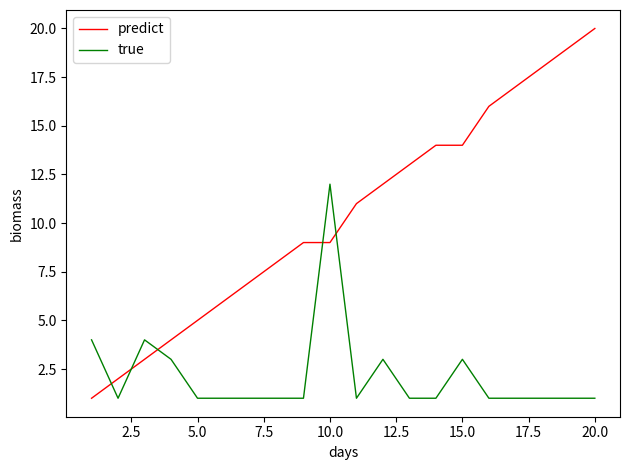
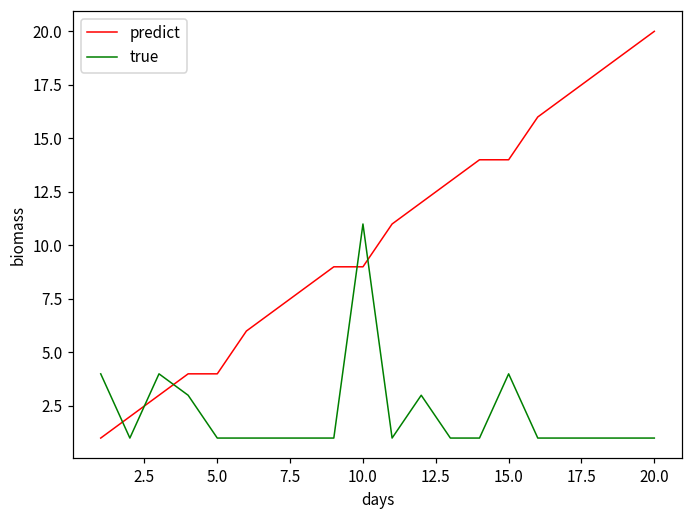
predict, 5.0: 5 -> 4
true, 10.0: 12 -> 11
true, 15.0: 3 -> 4
